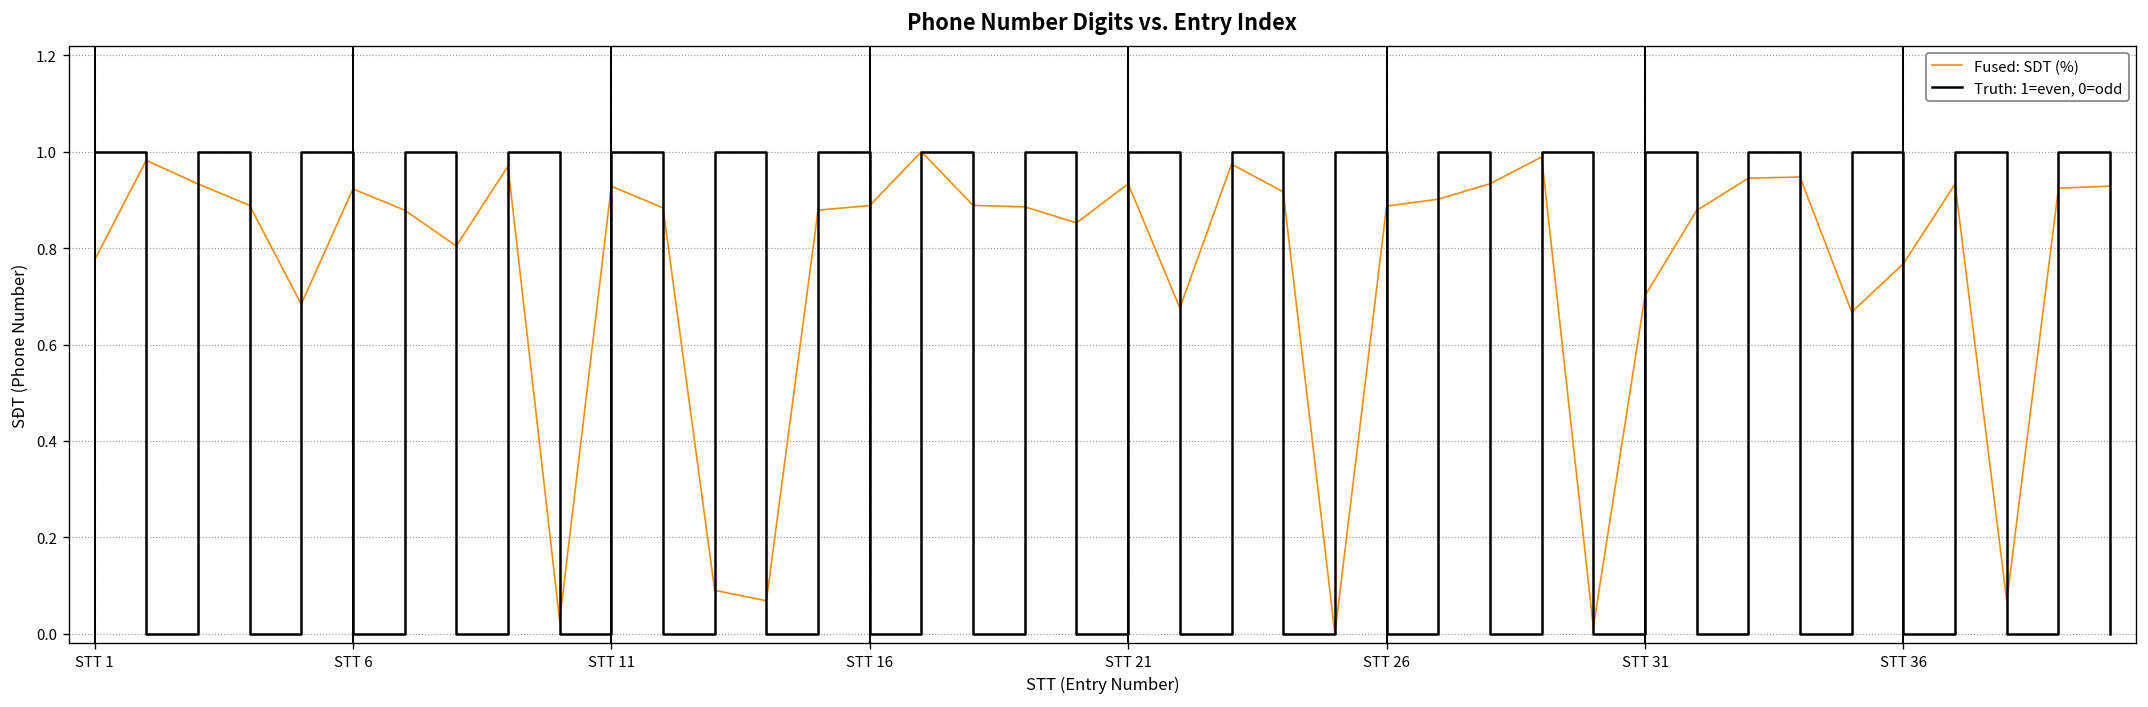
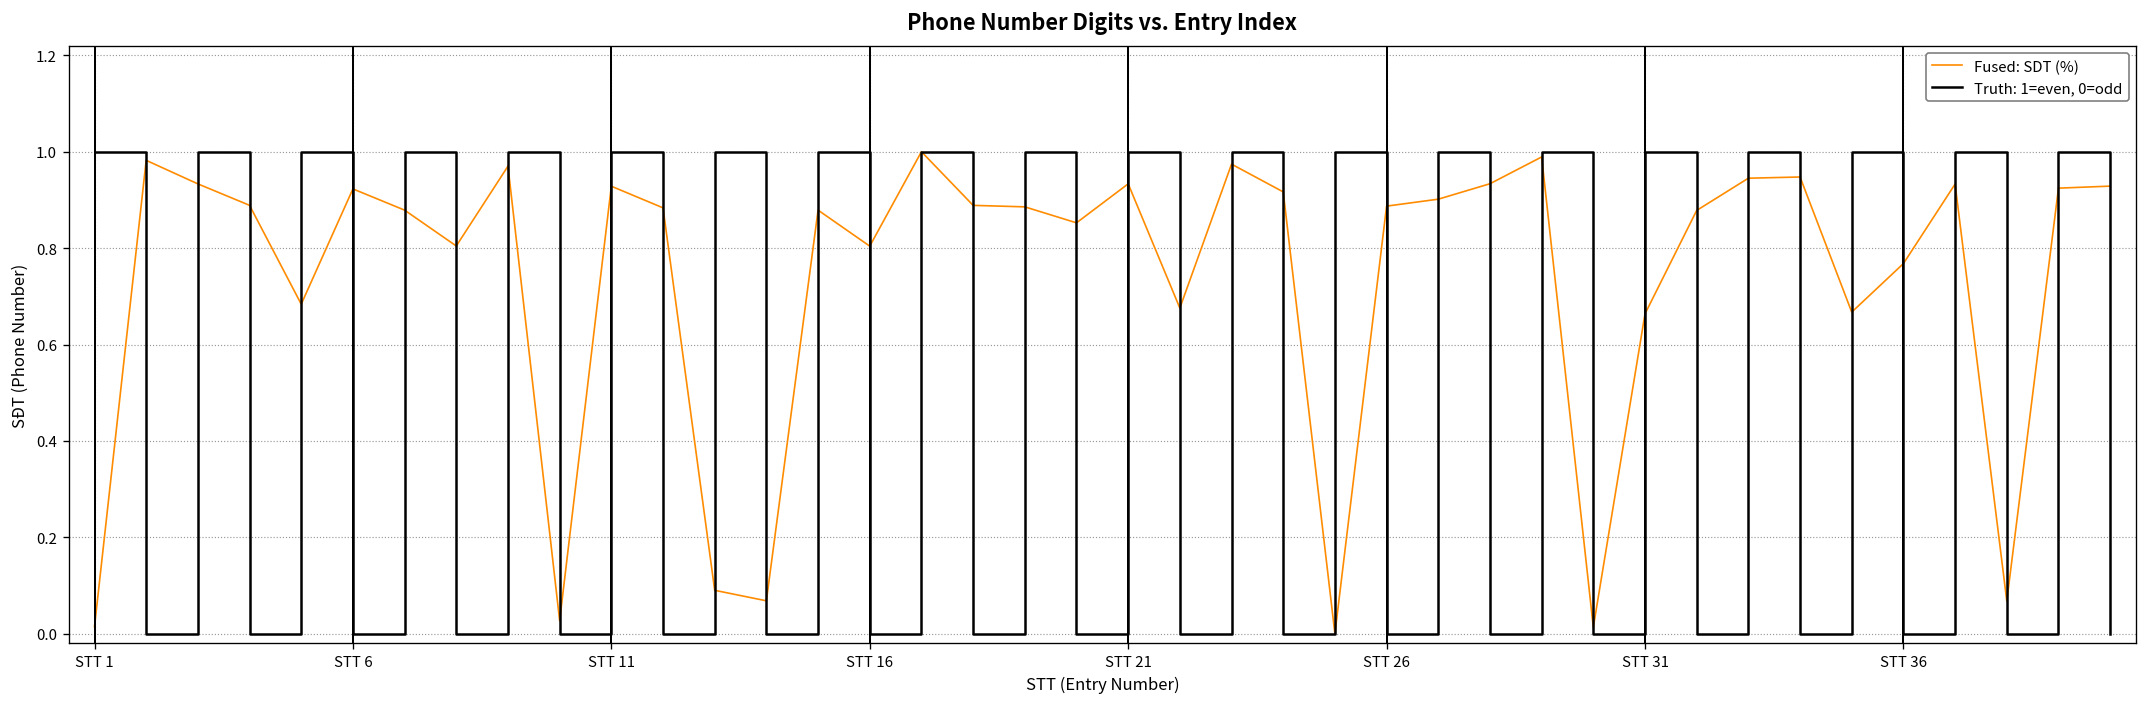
Fused: SDT (%), STT 1: 0.77 -> 0.01
Fused: SDT (%), STT 16: 0.89 -> 0.80
Fused: SDT (%), STT 31: 0.70 -> 0.66
